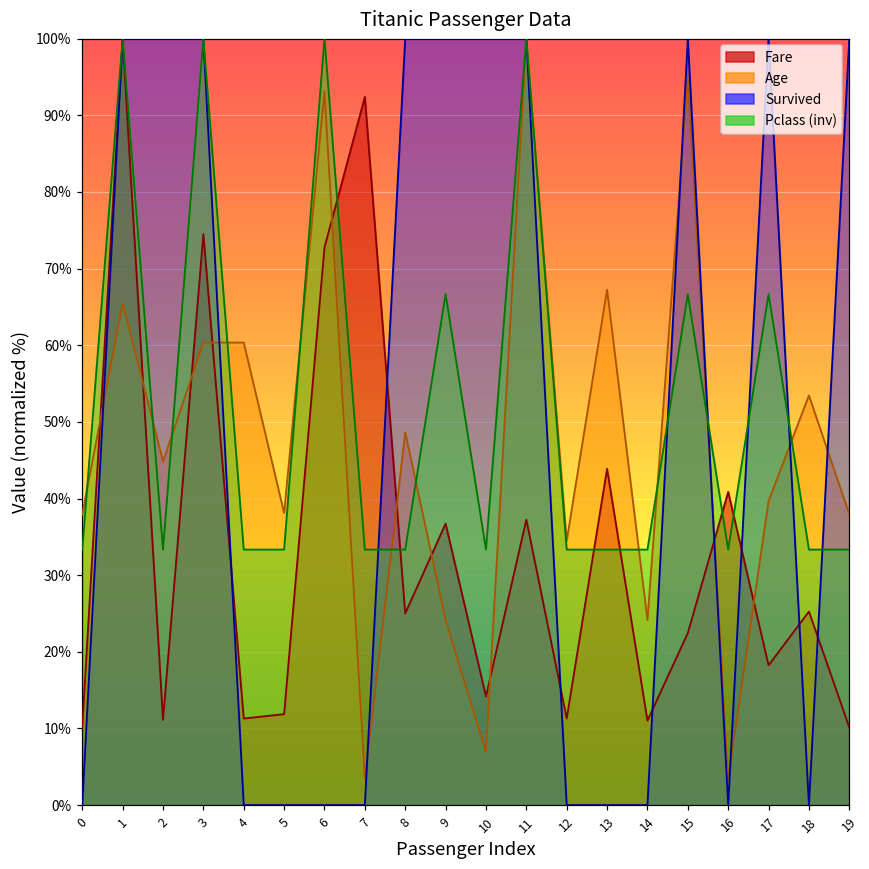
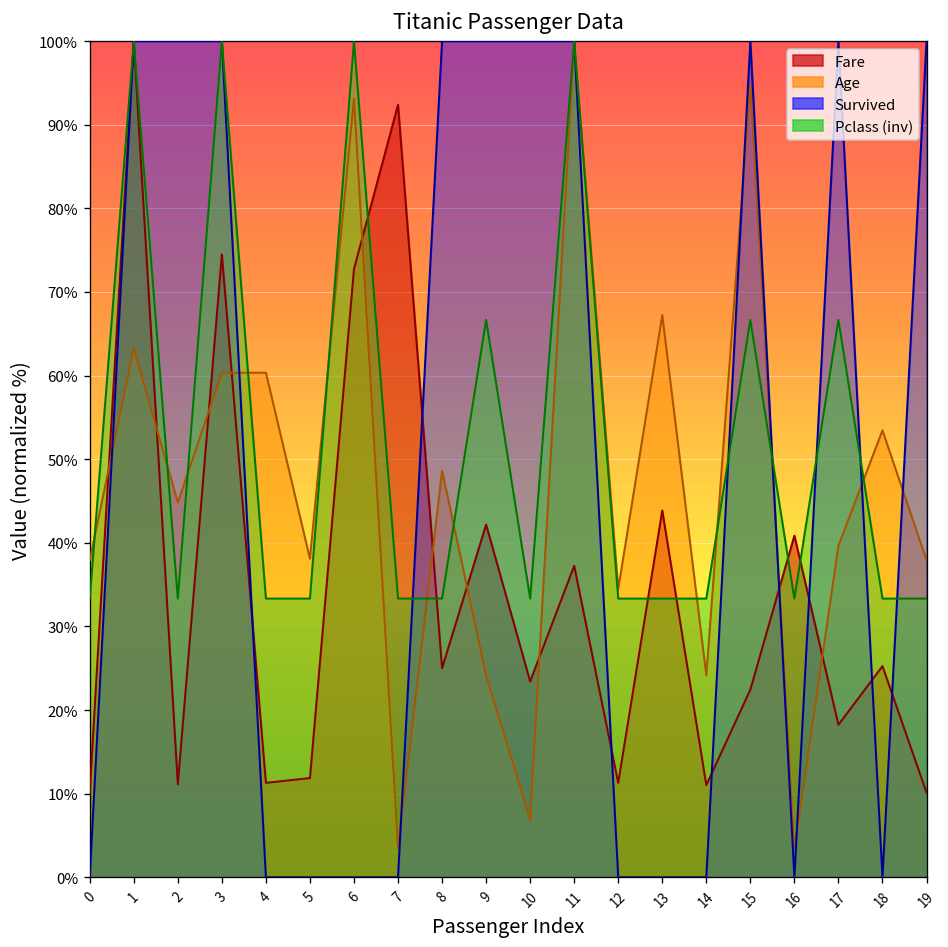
Age, 1: 66% -> 63%
Fare, 9: 37% -> 42%
Fare, 10: 14% -> 23%
